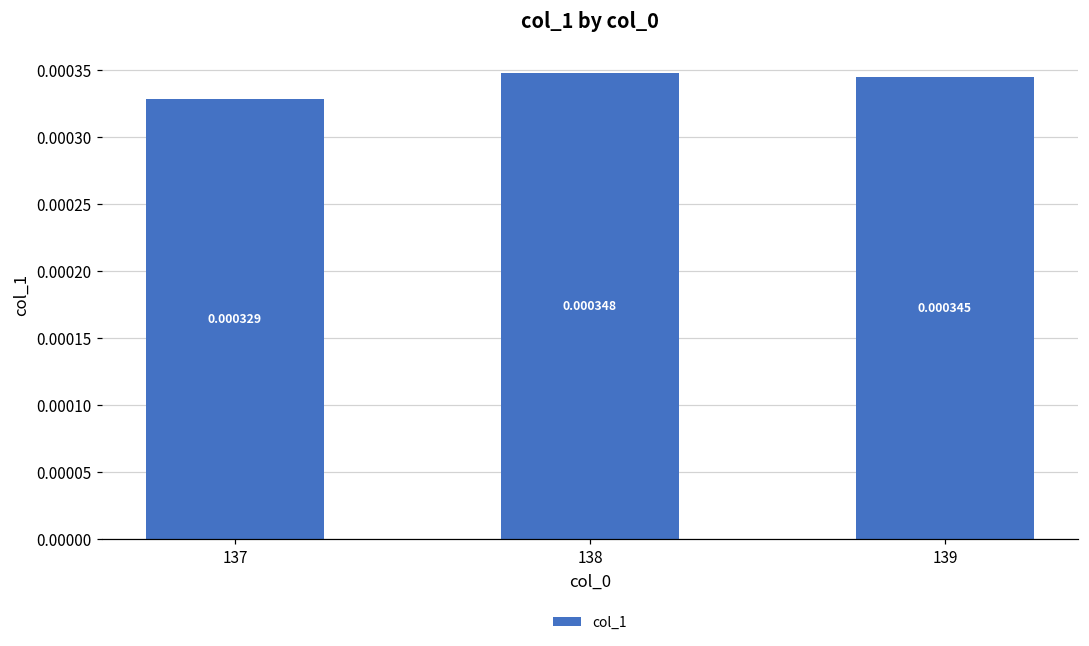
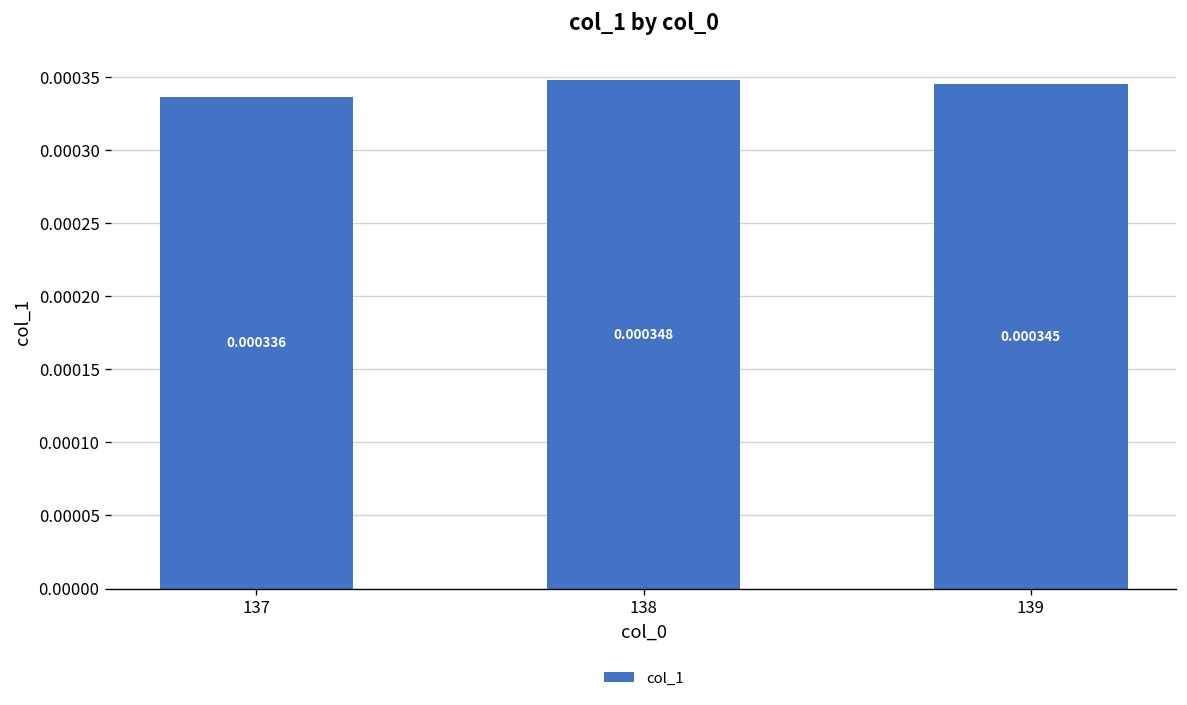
137: 0.000329 -> 0.000336
